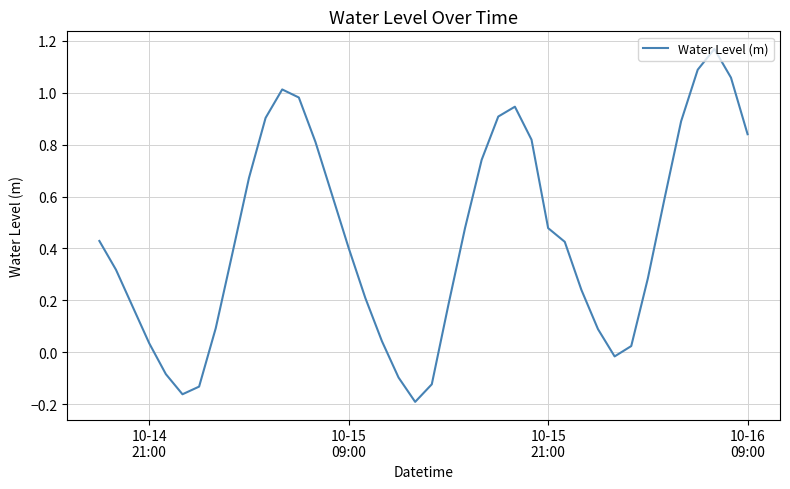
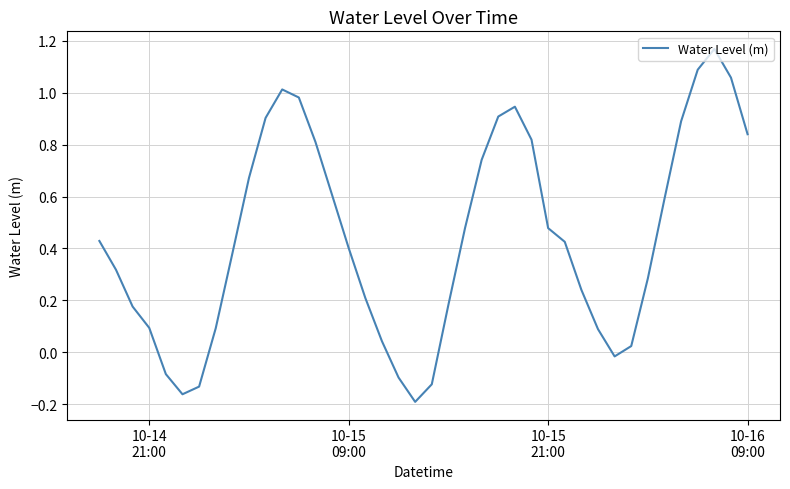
10-14 21:00: 0.03 -> 0.09
